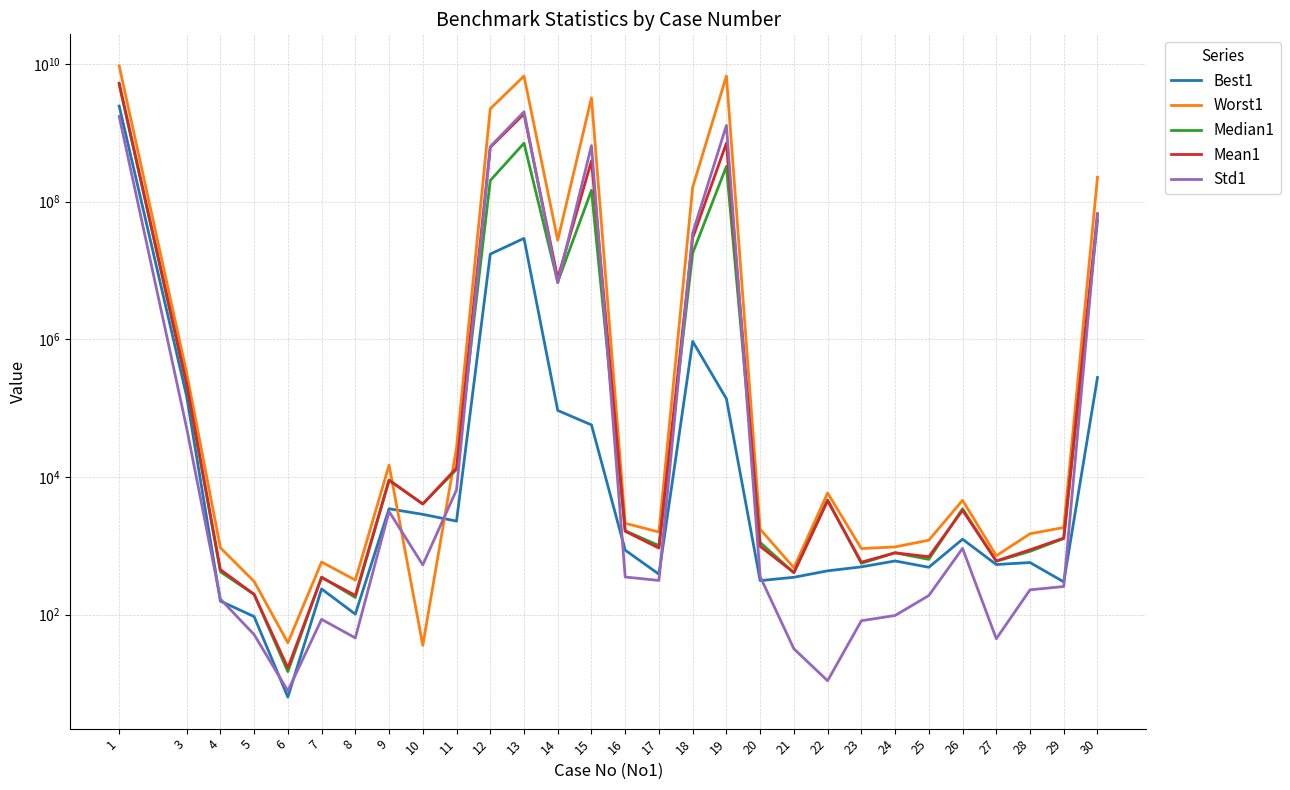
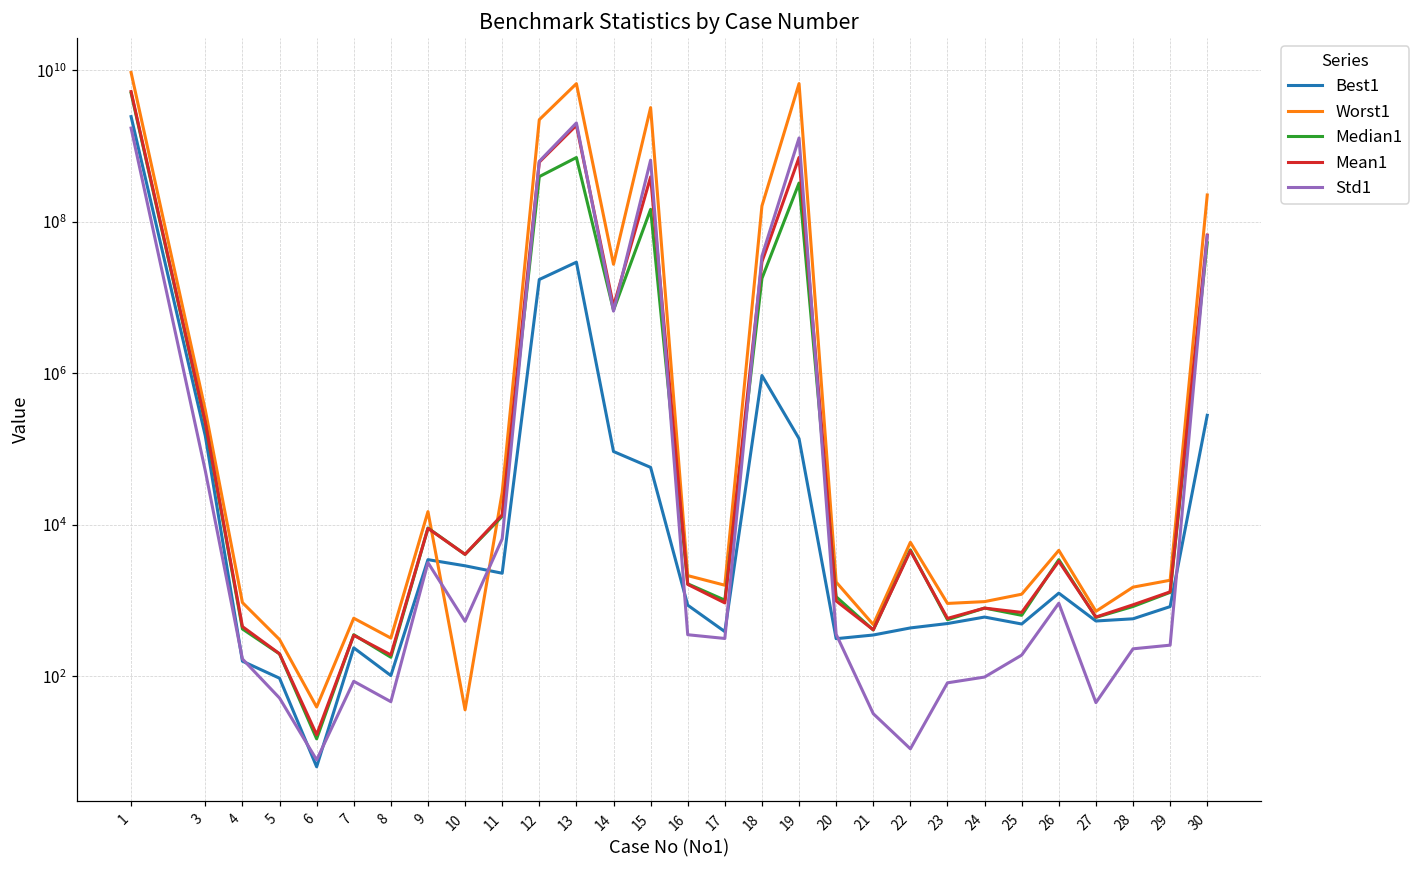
Median1, 12: 200000000 -> 400000000
Best1, 29: 300 -> 800
